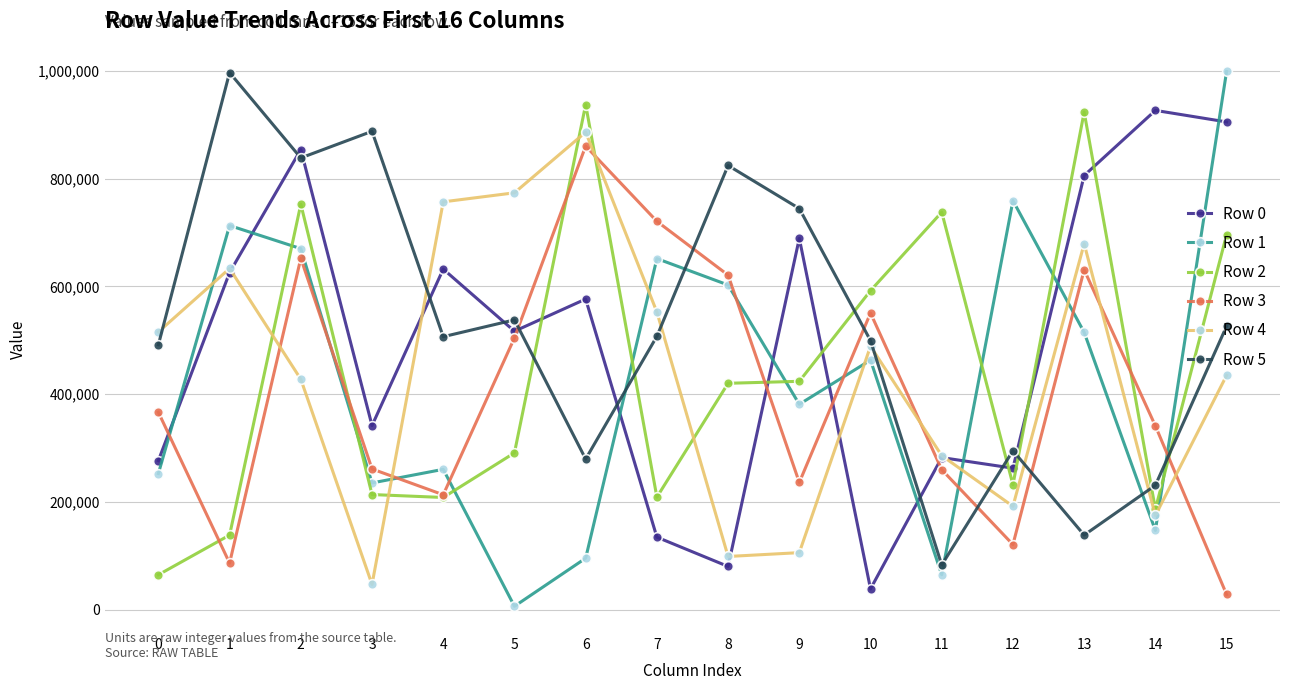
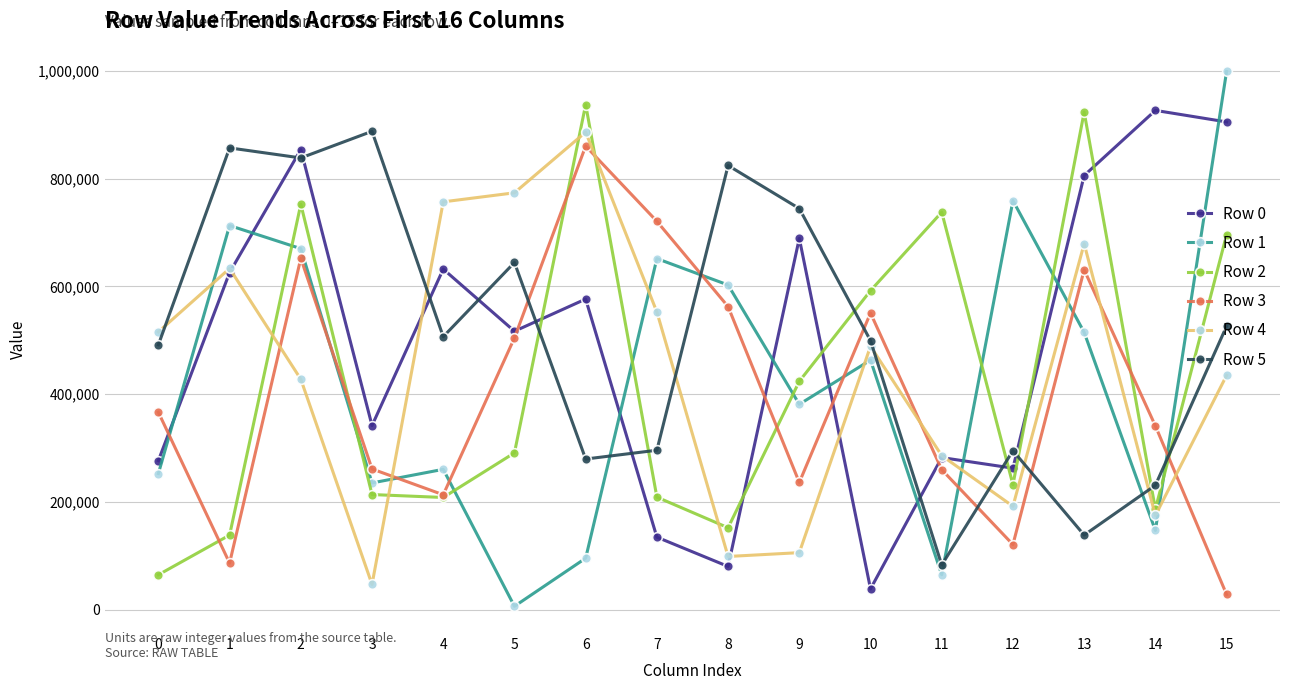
Row 5, 1: 1,000,000 -> 860,000
Row 5, 5: 540,000 -> 640,000
Row 5, 7: 510,000 -> 300,000
Row 2, 8: 420,000 -> 150,000
Row 3, 8: 620,000 -> 560,000
